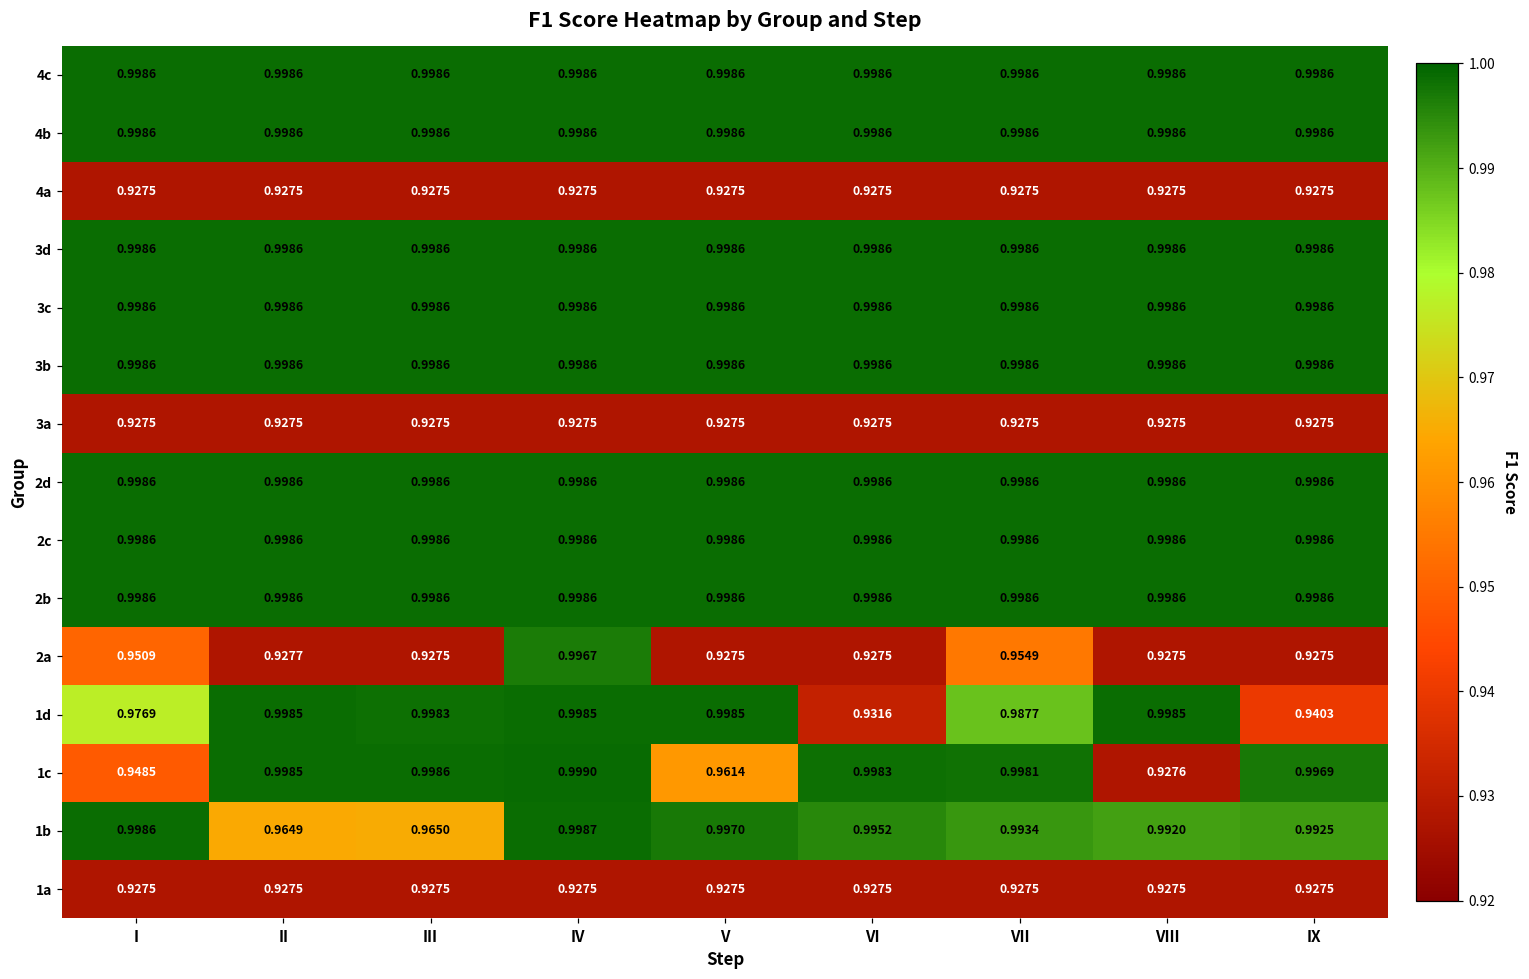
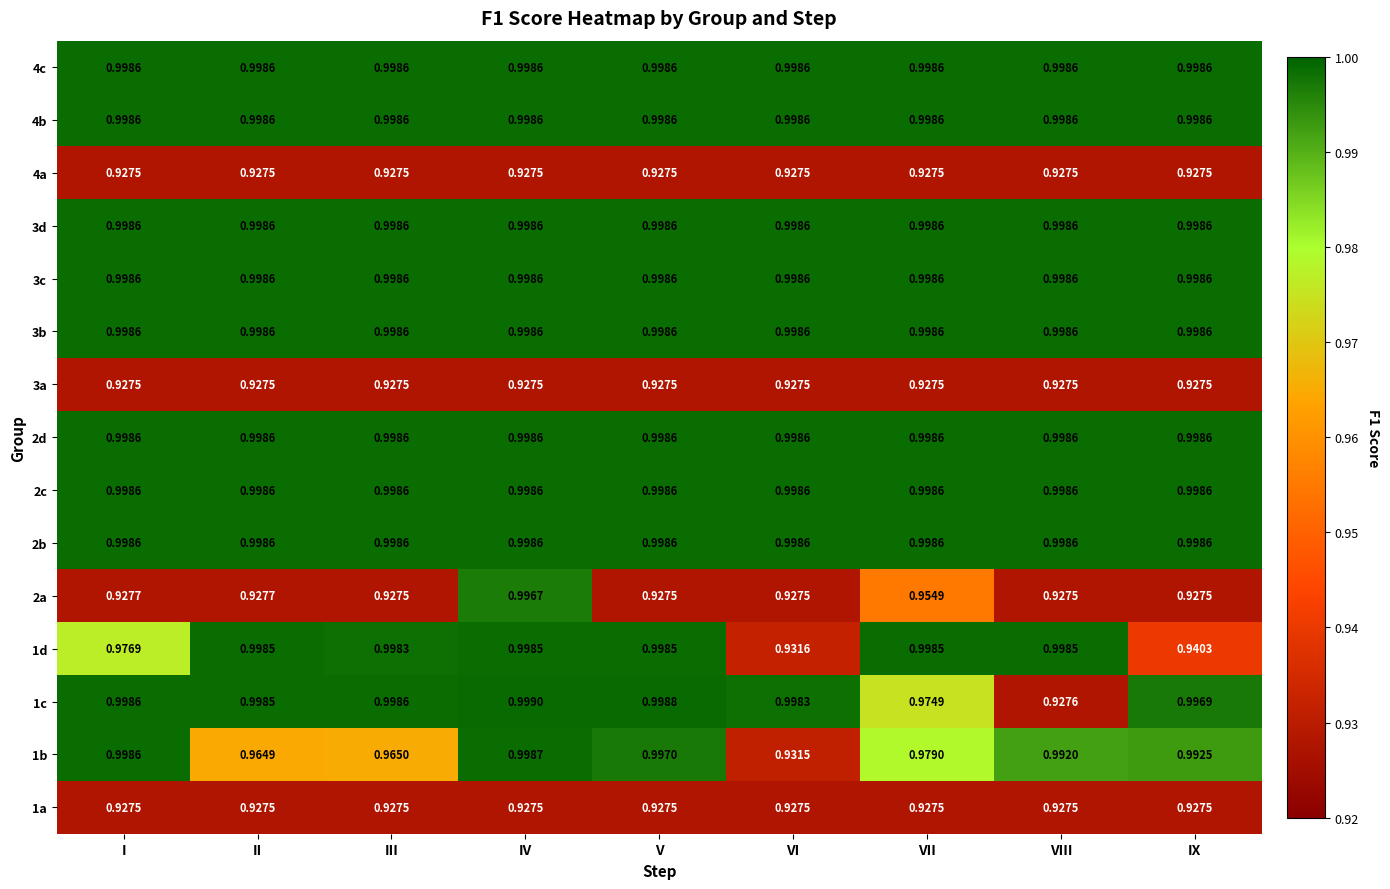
2a, I: 0.9509 -> 0.9277
1d, VII: 0.9877 -> 0.9985
1c, I: 0.9485 -> 0.9986
1c, V: 0.9614 -> 0.9988
1c, VII: 0.9981 -> 0.9749
1b, VI: 0.9952 -> 0.9315
1b, VII: 0.9934 -> 0.9790
